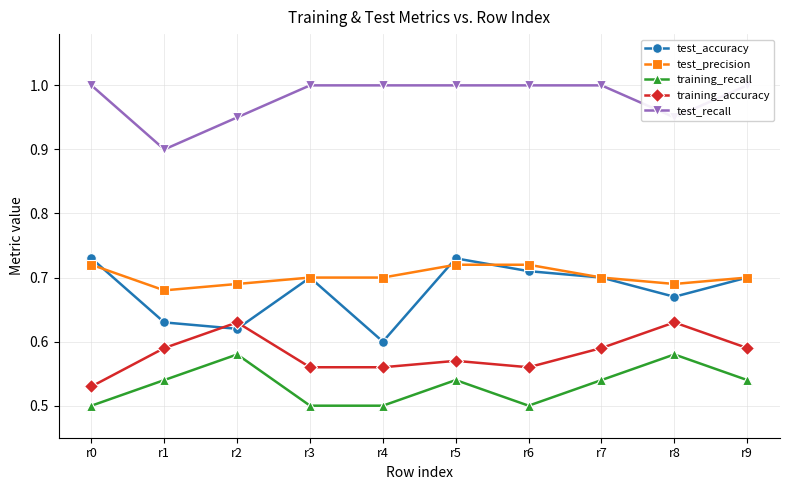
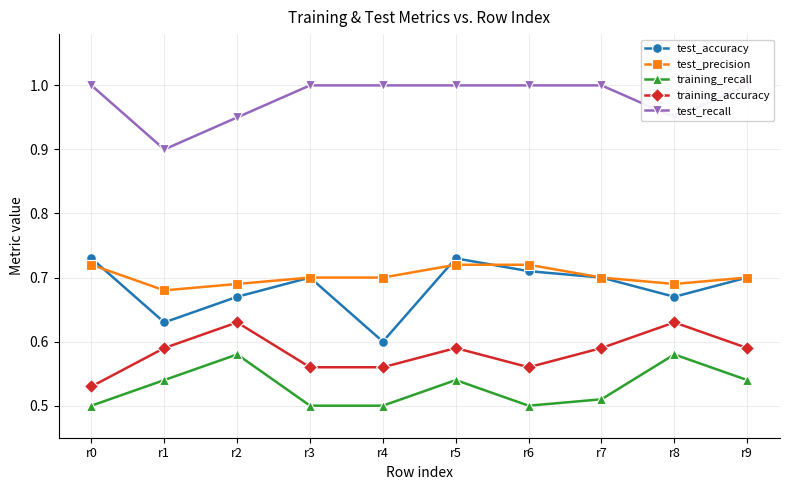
test_accuracy, r2: 0.62 -> 0.67
training_accuracy, r5: 0.57 -> 0.59
training_recall, r7: 0.54 -> 0.51
